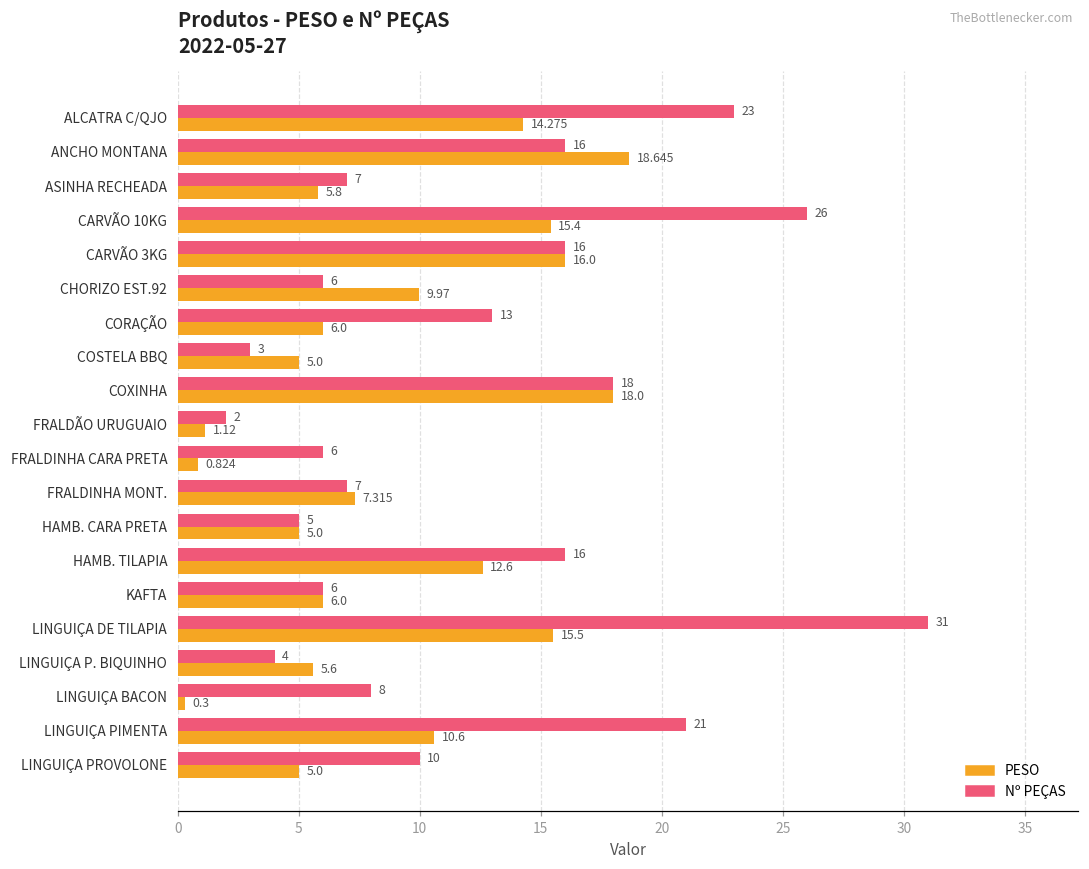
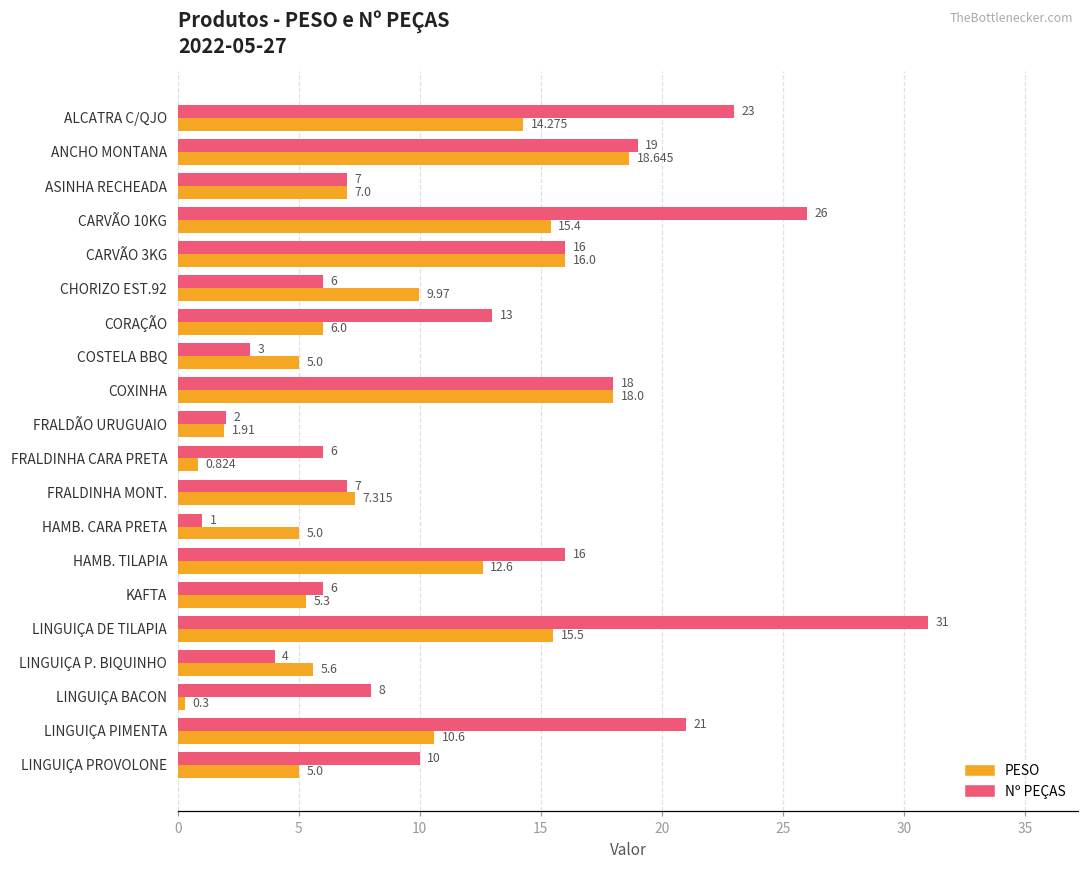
Nº PEÇAS, ANCHO MONTANA: 16 -> 19
PESO, ASINHA RECHEADA: 5.8 -> 7.0
PESO, FRALDÃO URUGUAIO: 1.12 -> 1.91
Nº PEÇAS, HAMB. CARA PRETA: 5 -> 1
PESO, KAFTA: 6.0 -> 5.3
